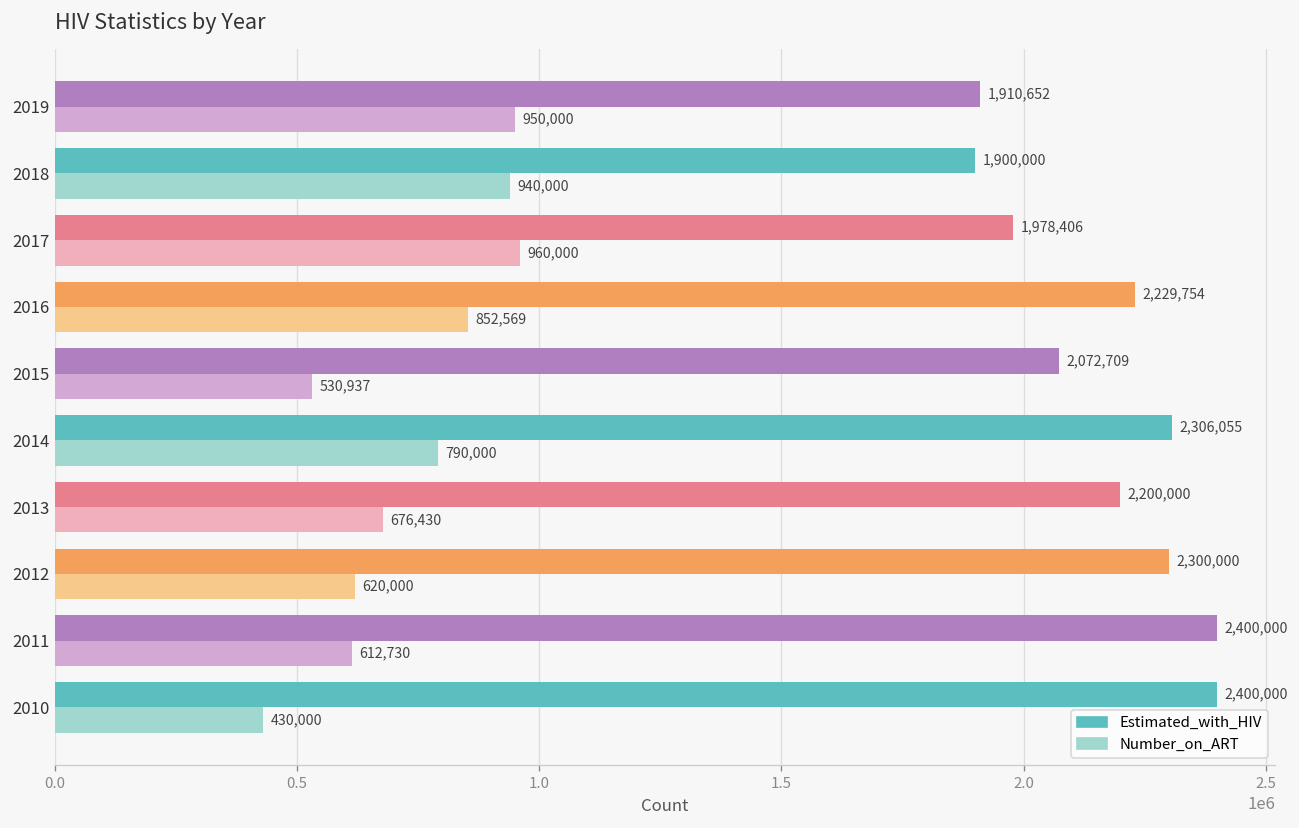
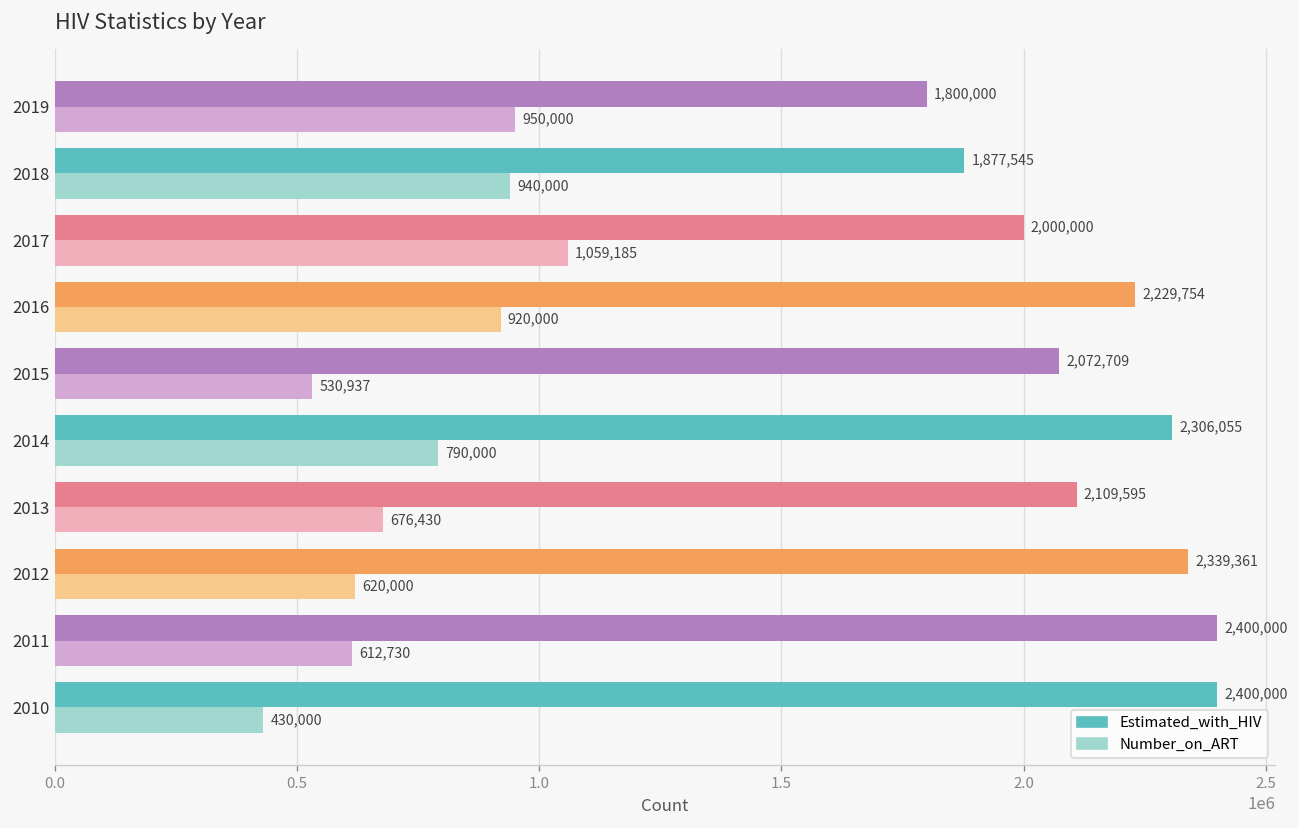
Estimated_with_HIV, 2019: 1,910,652 -> 1,800,000
Estimated_with_HIV, 2018: 1,900,000 -> 1,877,545
Estimated_with_HIV, 2017: 1,978,406 -> 2,000,000
Number_on_ART, 2017: 960,000 -> 1,059,185
Number_on_ART, 2016: 852,569 -> 920,000
Estimated_with_HIV, 2013: 2,200,000 -> 2,109,595
Estimated_with_HIV, 2012: 2,300,000 -> 2,339,361
